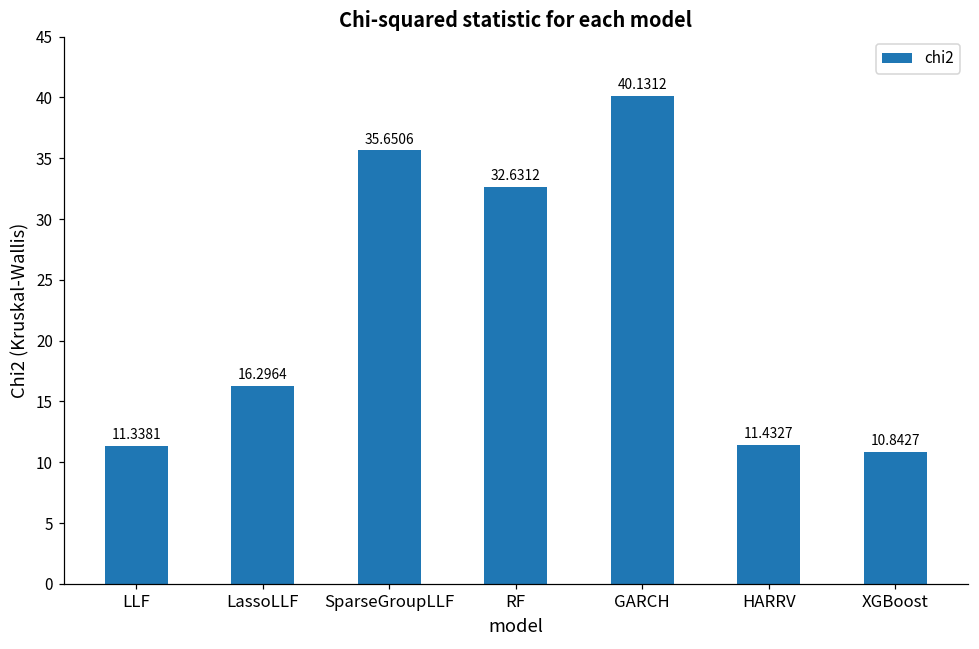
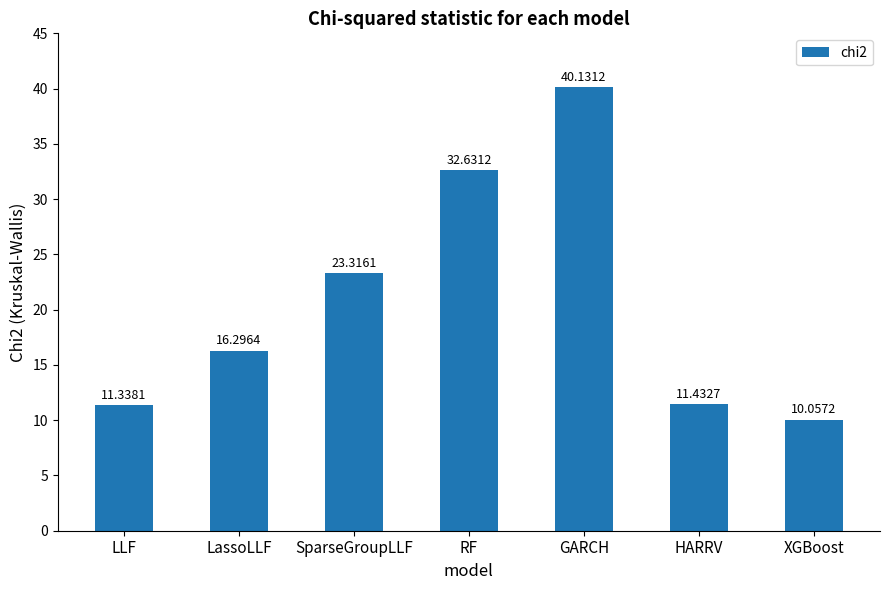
SparseGroupLLF: 35.6506 -> 23.3161
XGBoost: 10.8427 -> 10.0572
